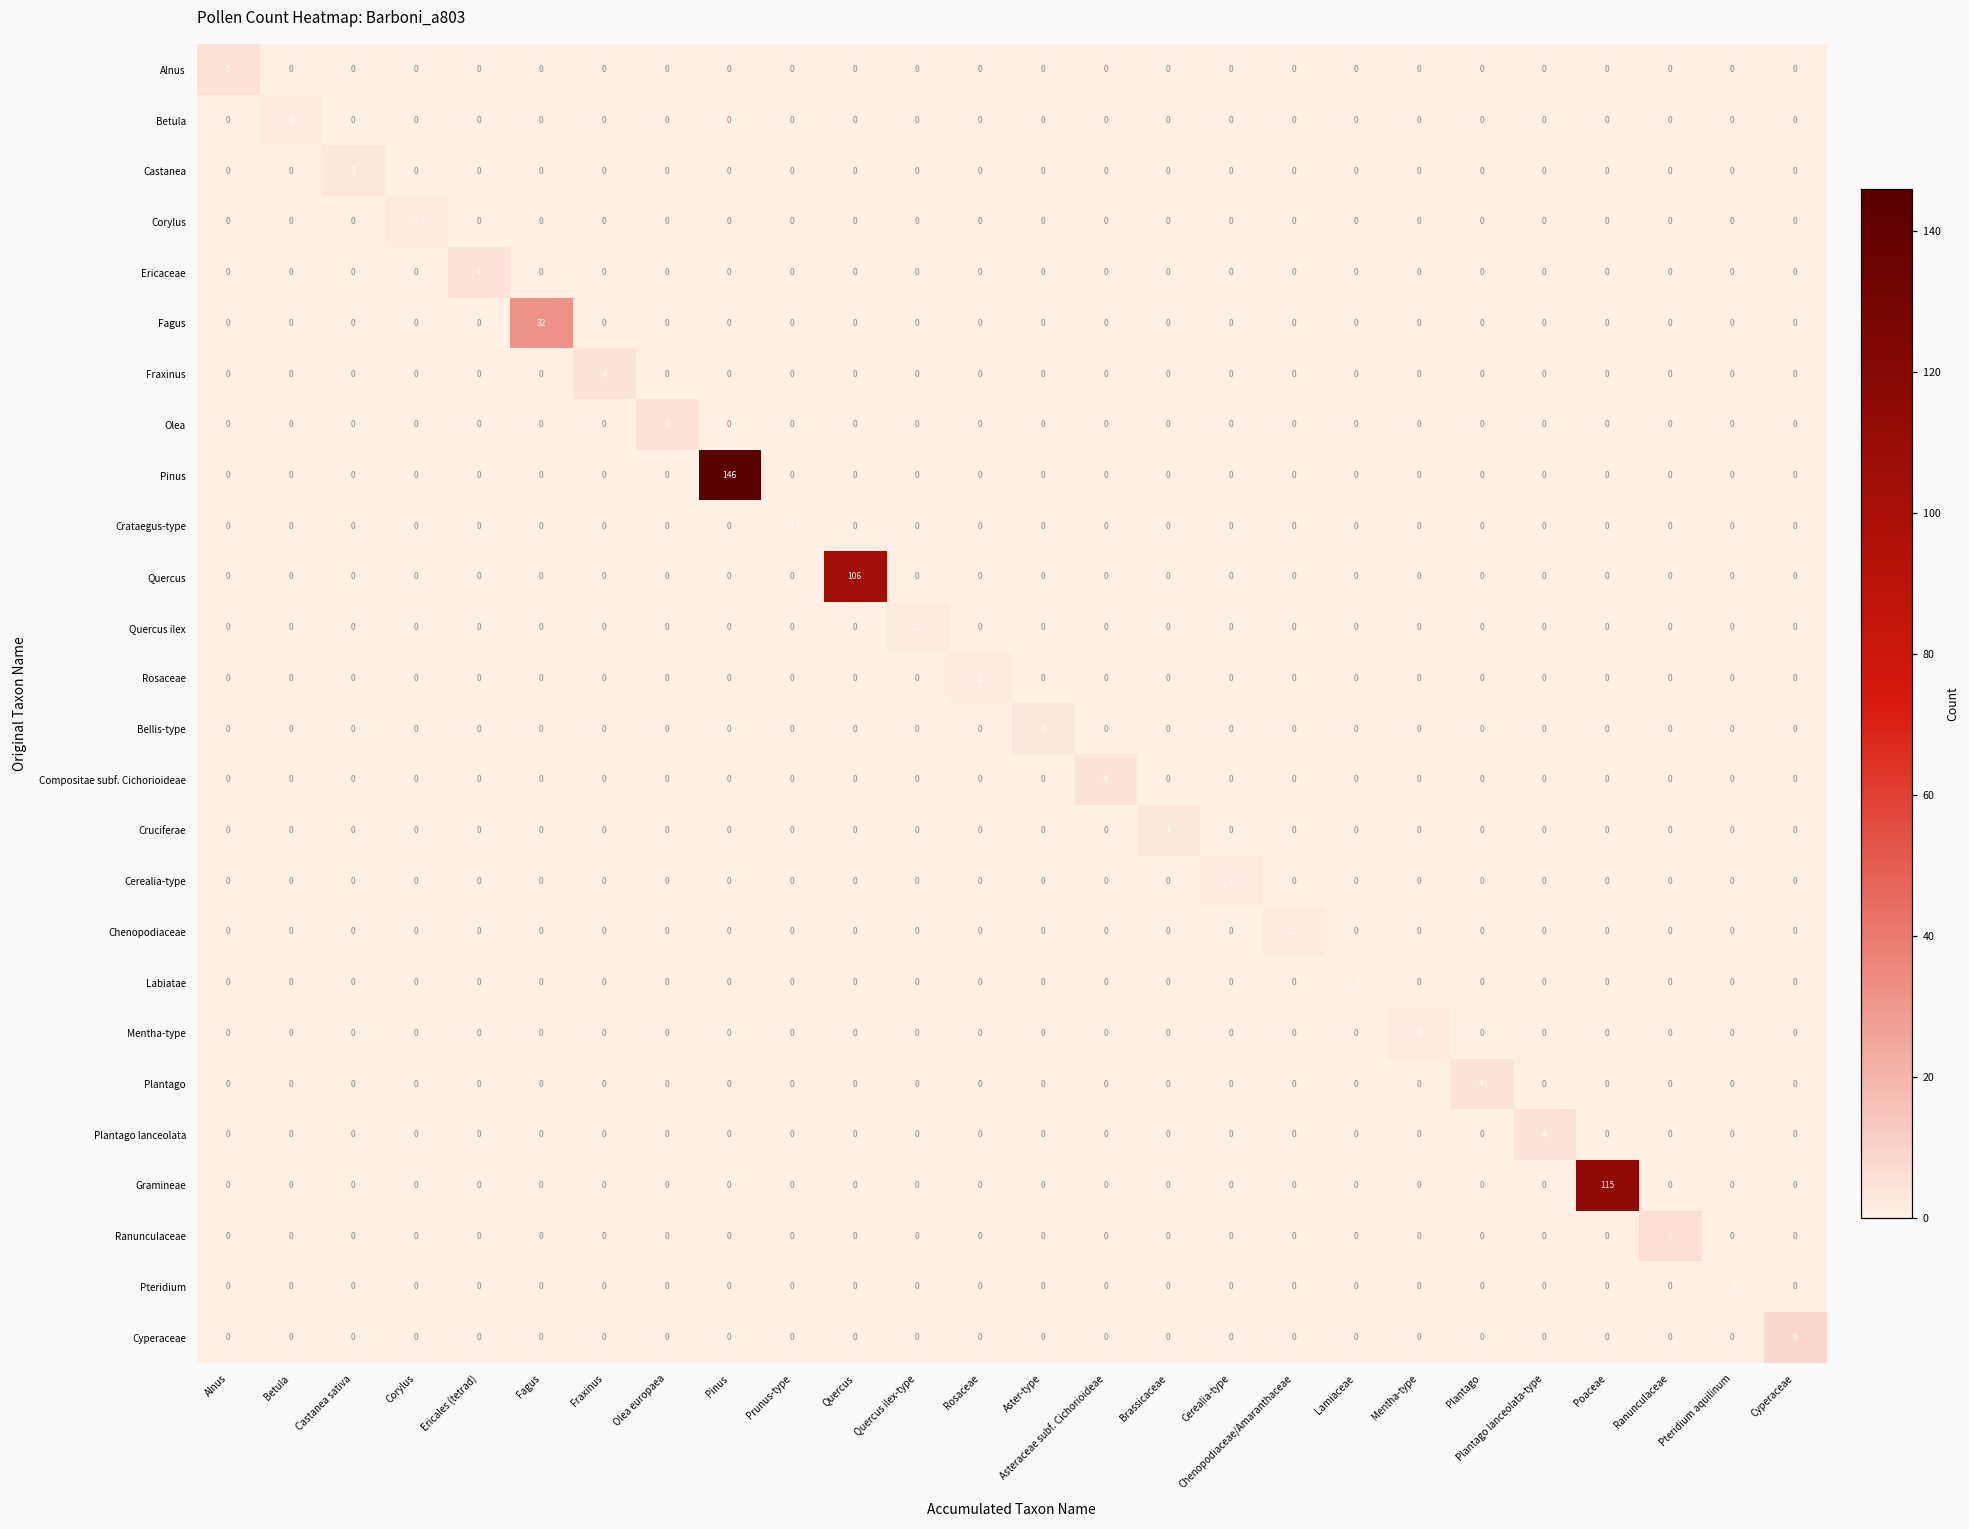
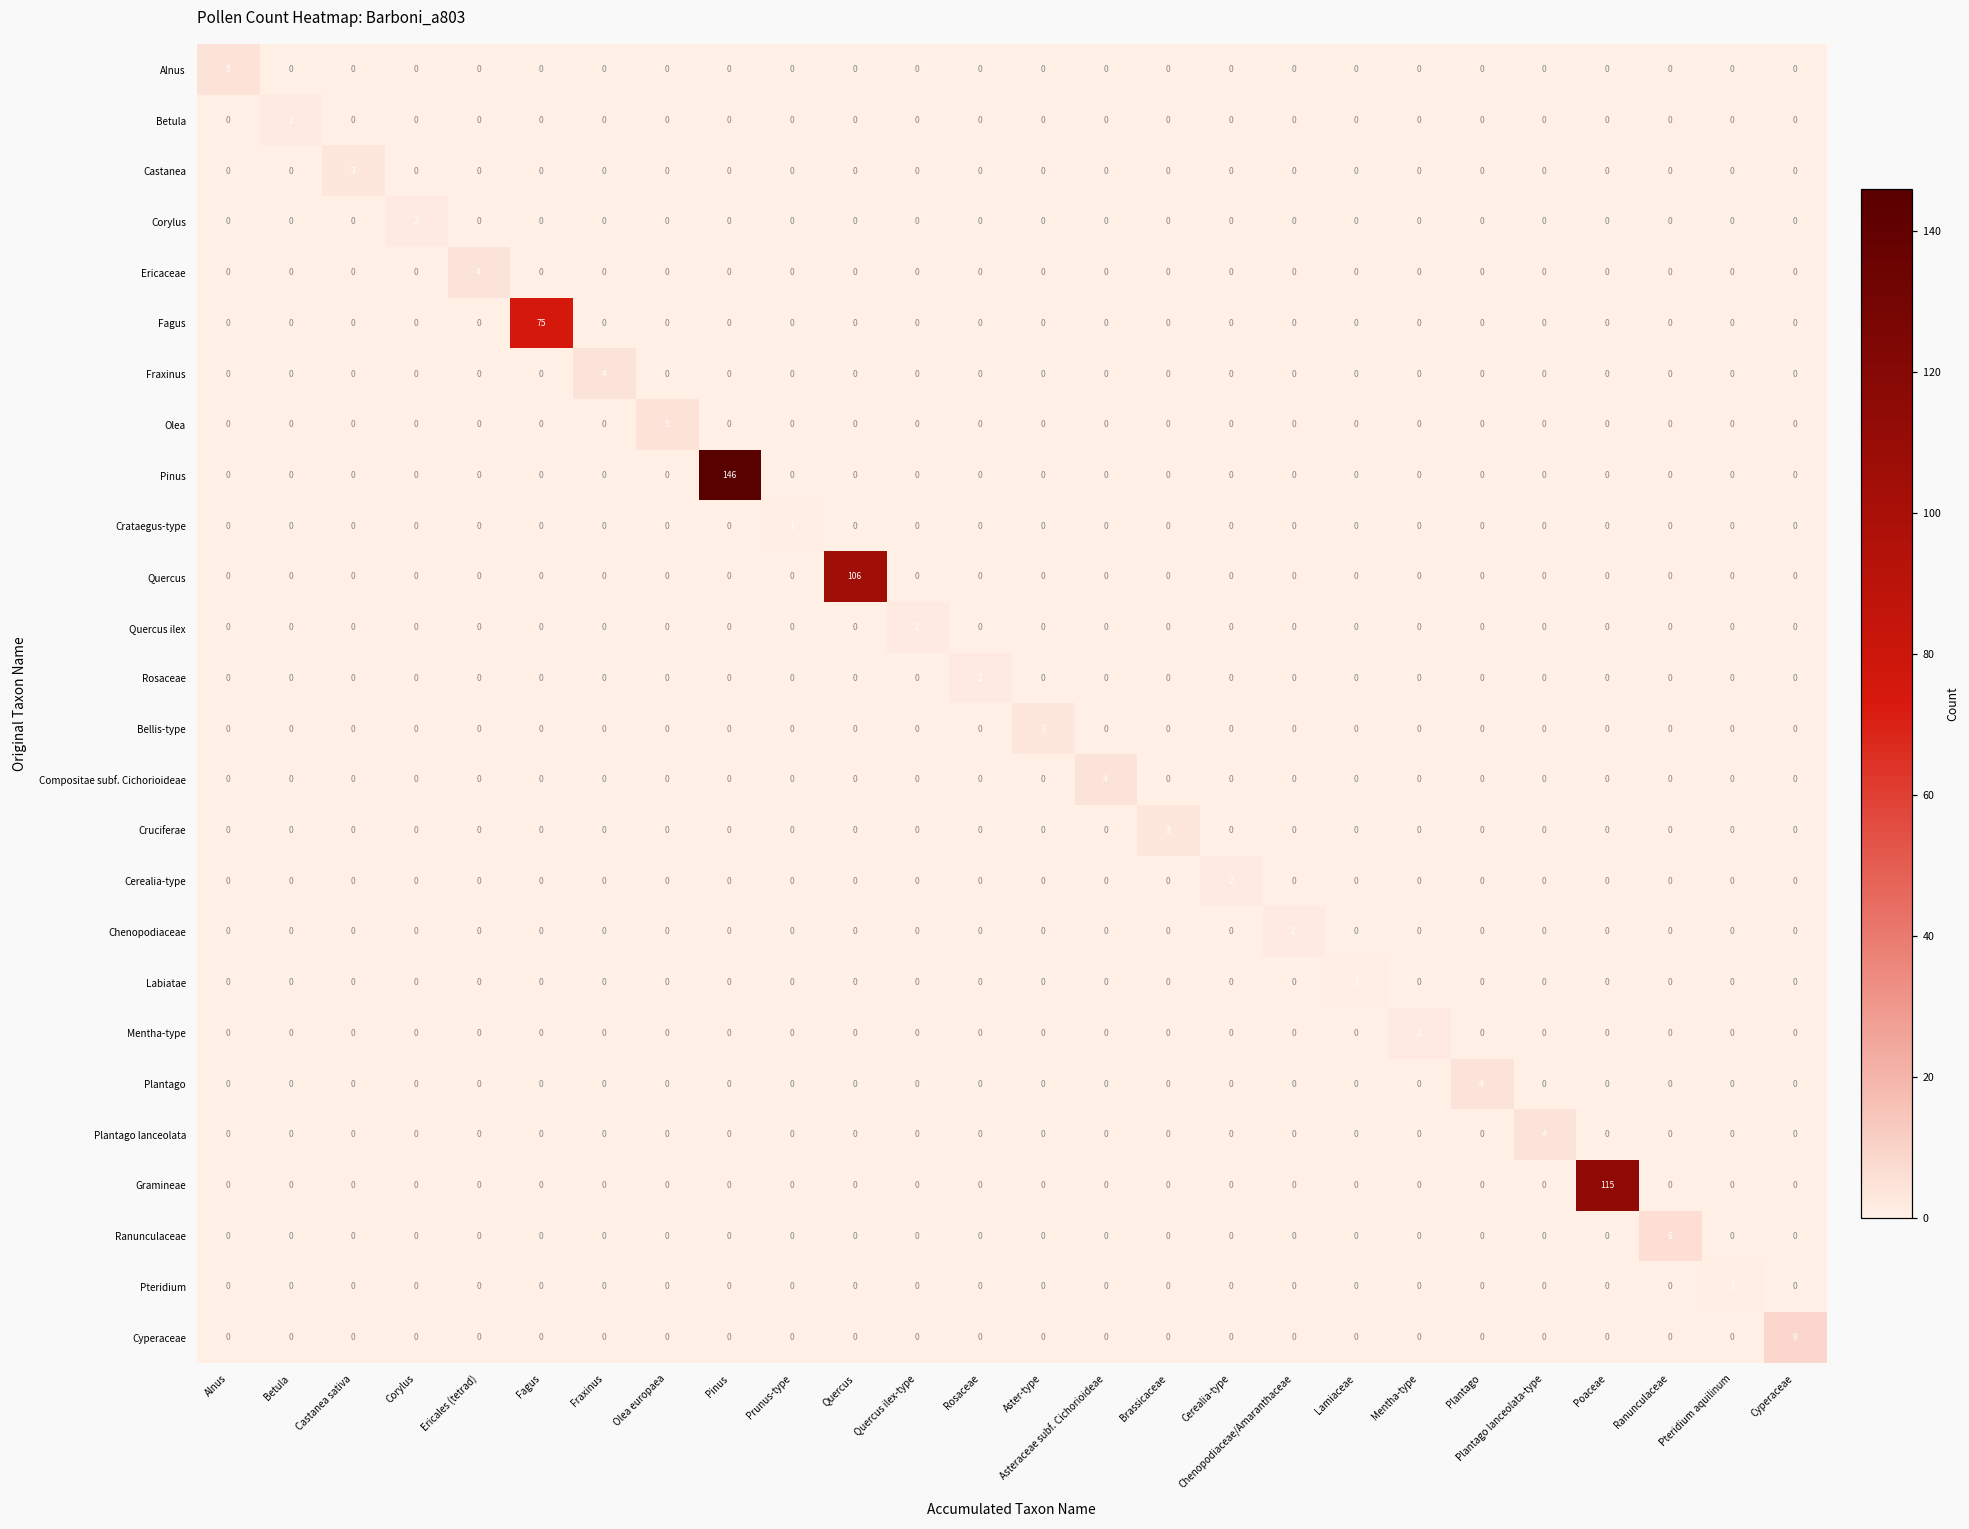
Fagus, Fagus: 32 -> 75
